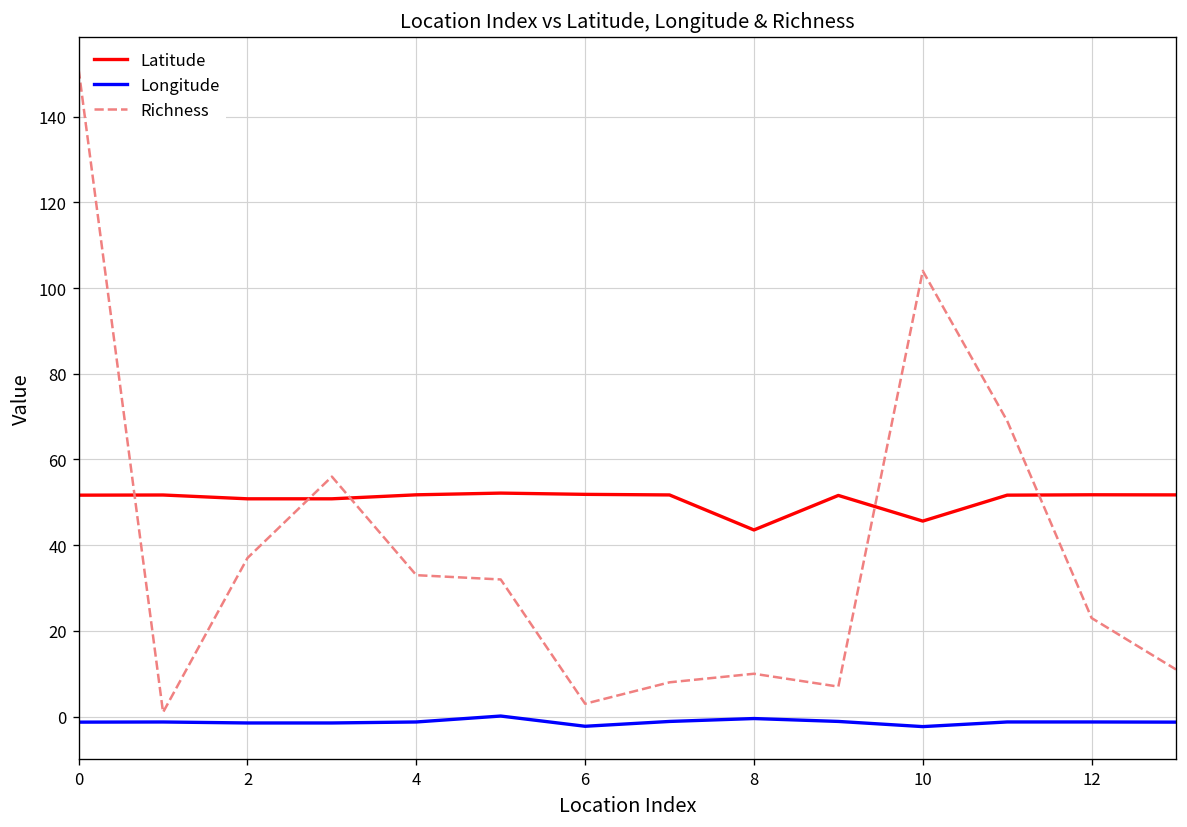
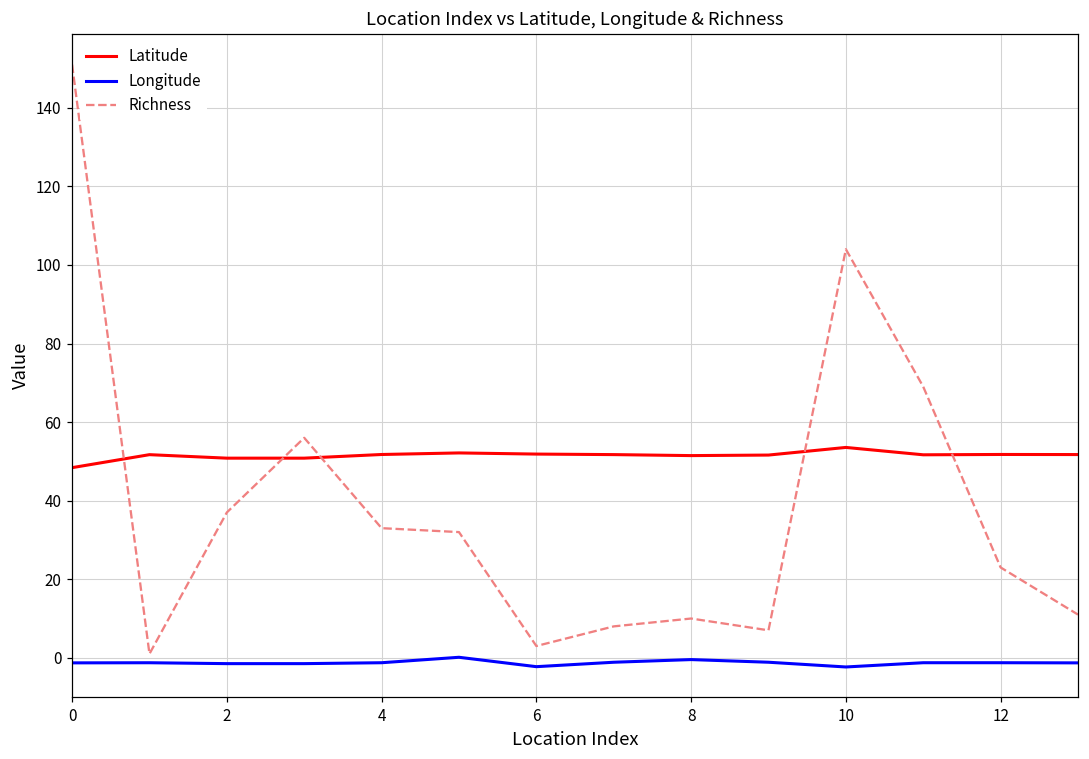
Latitude, 0: 52 -> 48
Latitude, 8: 44 -> 51
Latitude, 10: 46 -> 54
